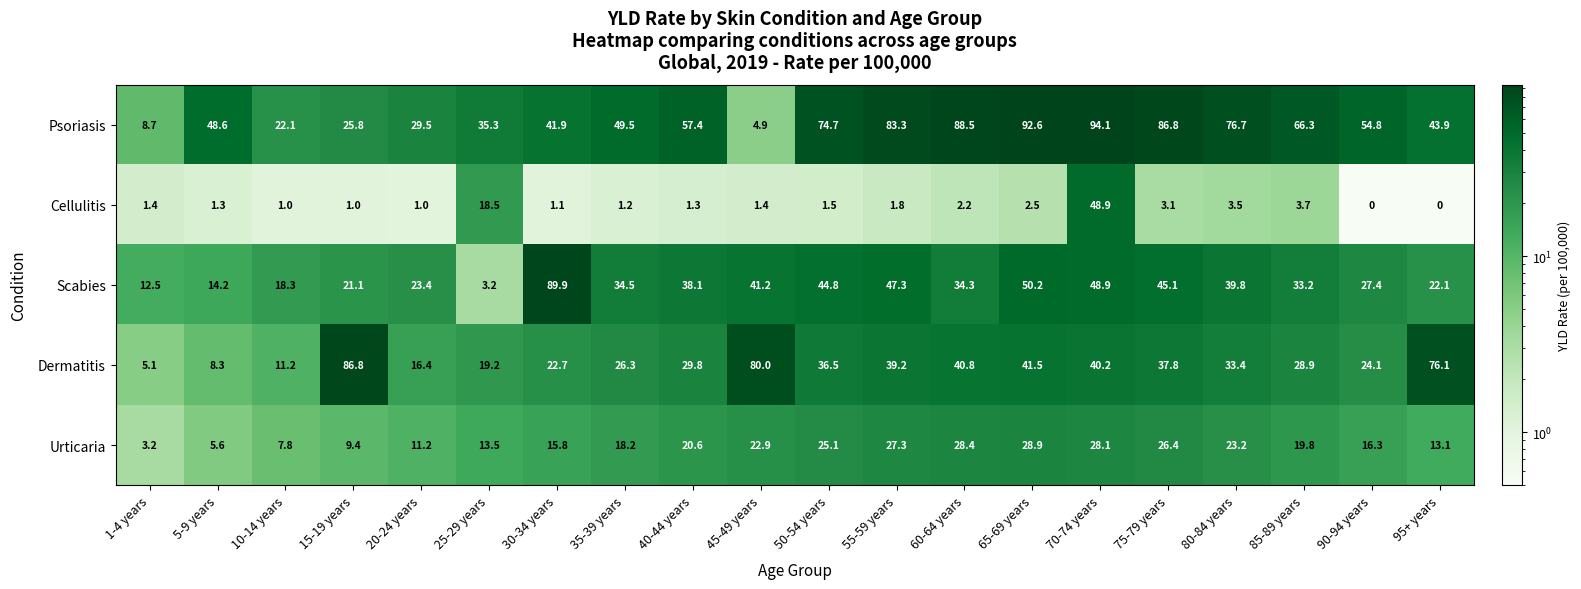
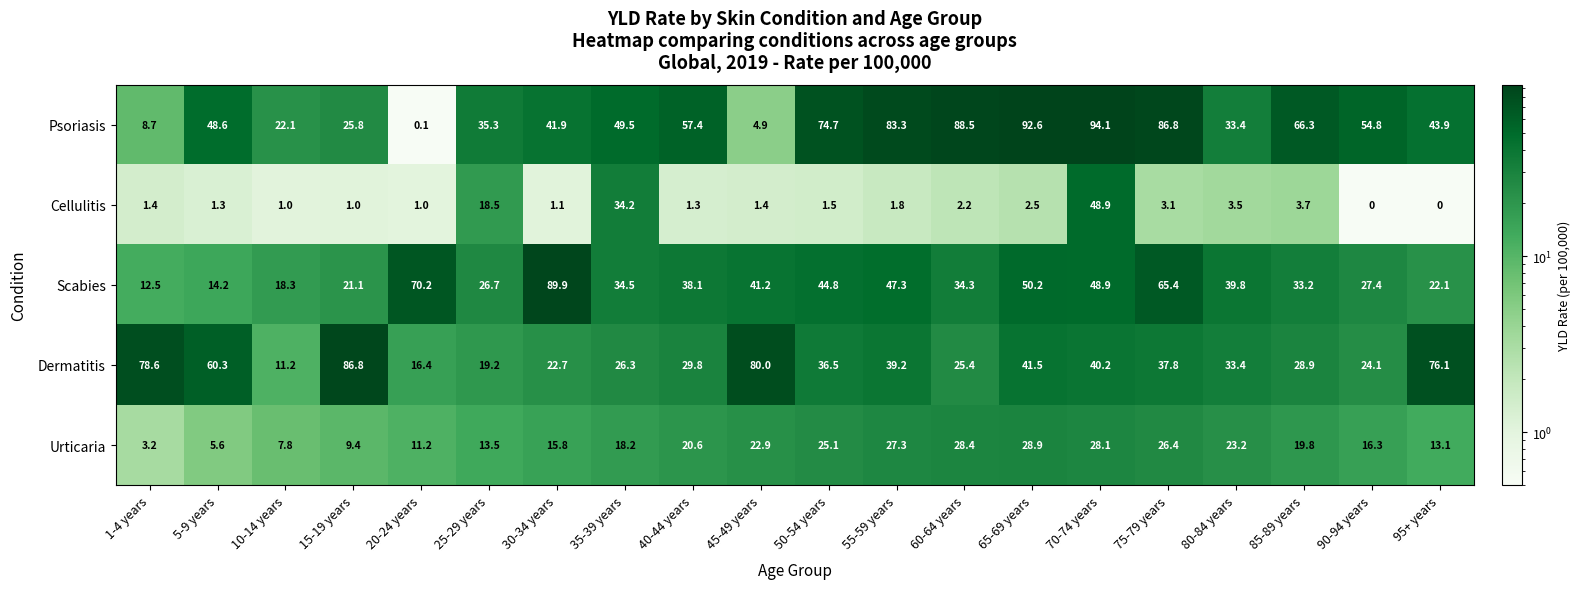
Psoriasis, 20-24 years: 29.5 -> 0.1
Psoriasis, 80-84 years: 76.7 -> 33.4
Cellulitis, 35-39 years: 1.2 -> 34.2
Scabies, 20-24 years: 23.4 -> 70.2
Scabies, 25-29 years: 3.2 -> 26.7
Scabies, 75-79 years: 45.1 -> 65.4
Dermatitis, 1-4 years: 5.1 -> 78.6
Dermatitis, 5-9 years: 8.3 -> 60.3
Dermatitis, 60-64 years: 40.8 -> 25.4
